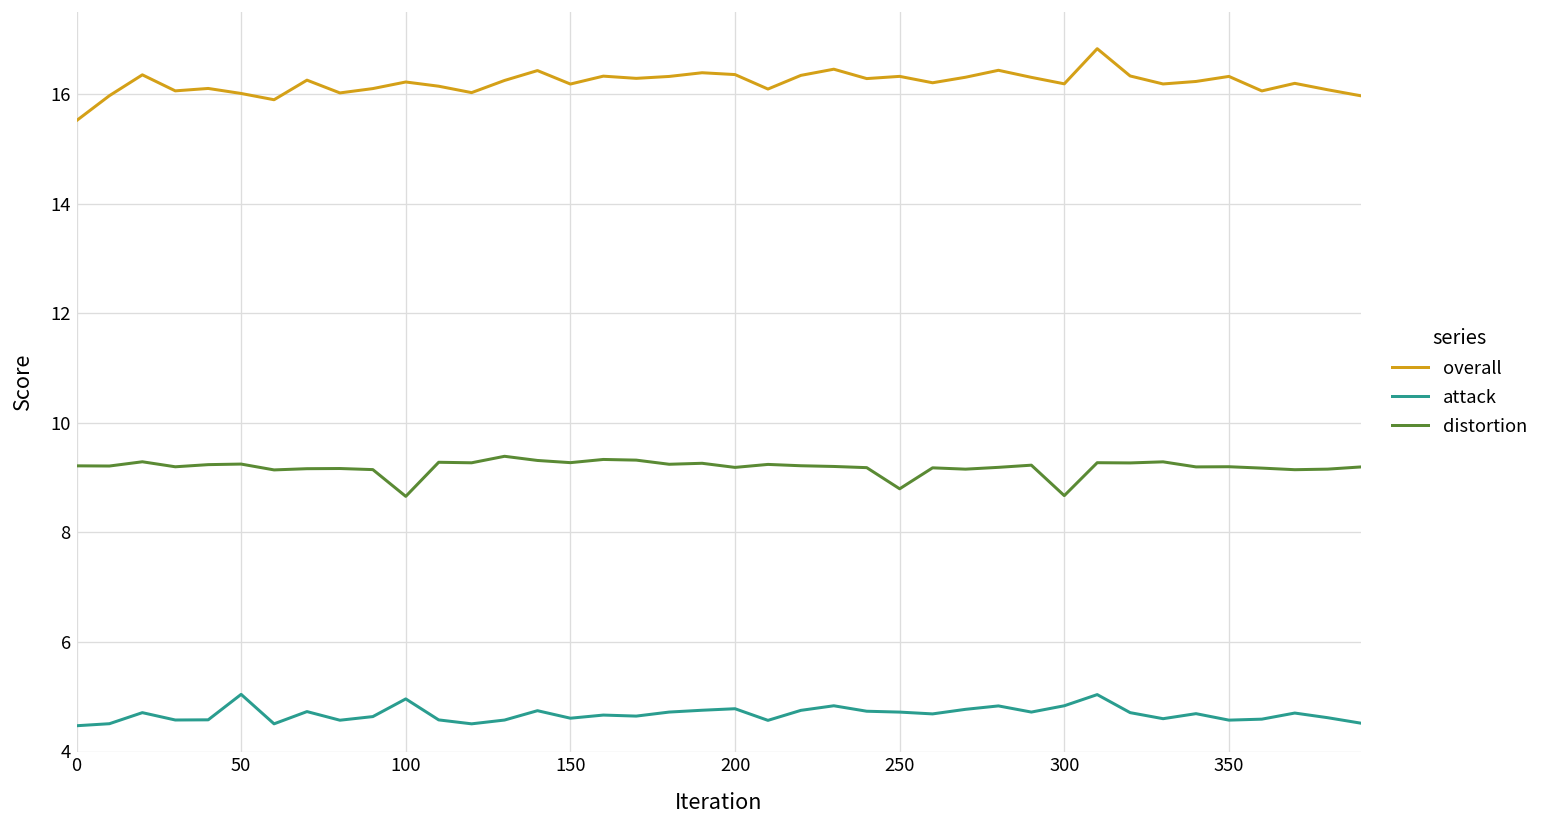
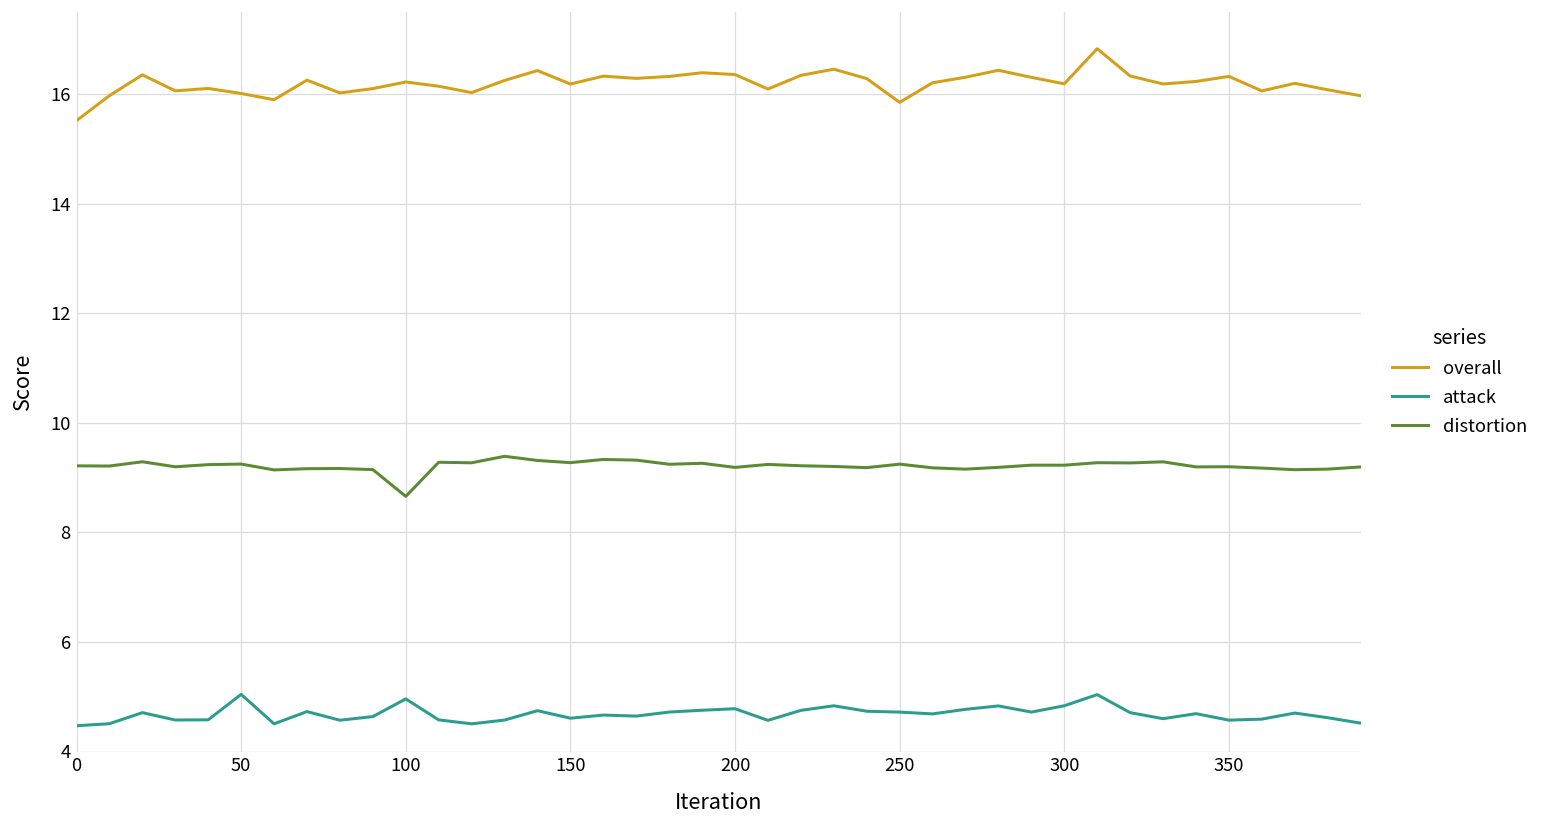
overall, 250: 16.3 -> 15.9
distortion, 250: 8.8 -> 9.2
distortion, 300: 8.7 -> 9.2
